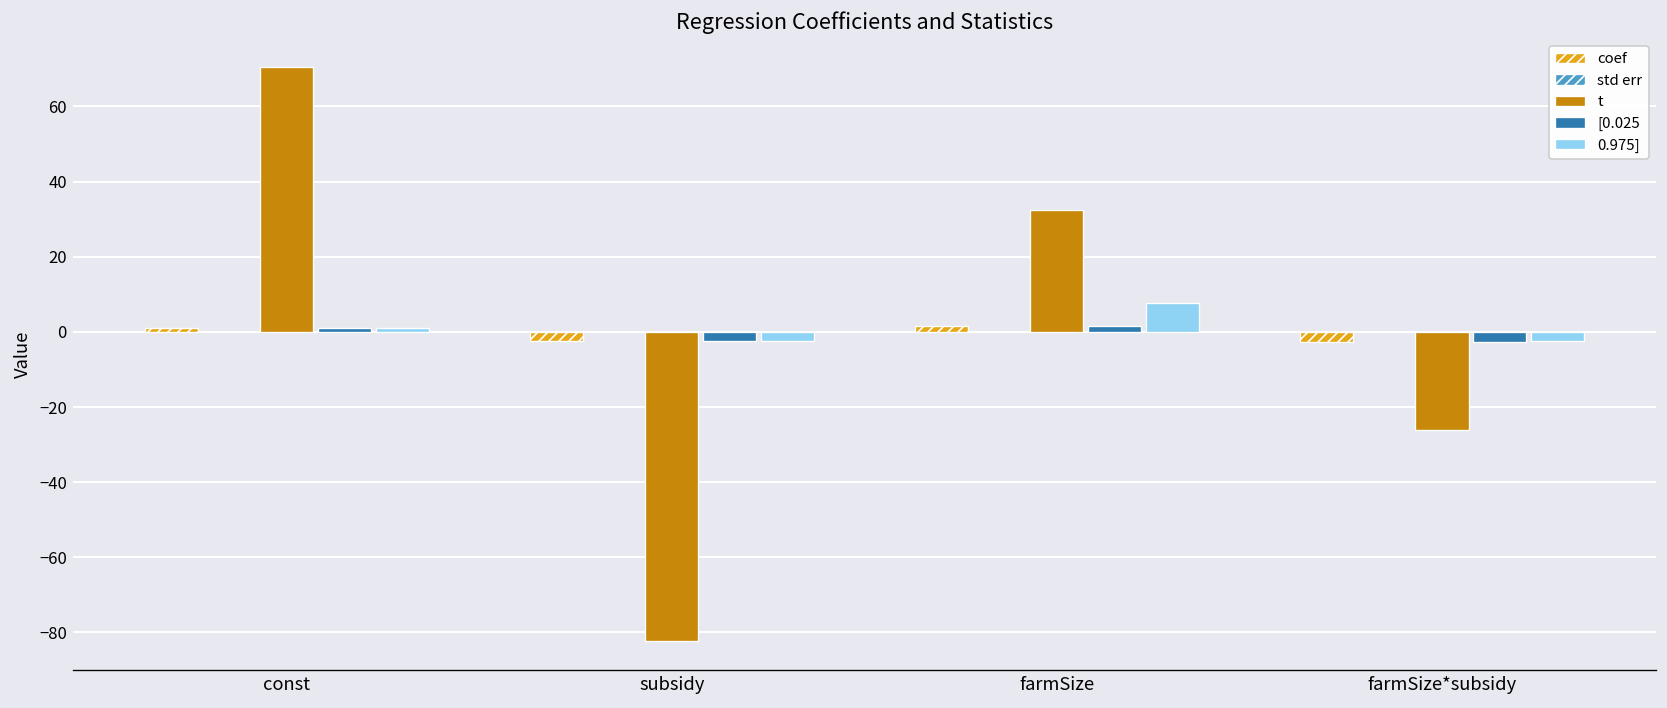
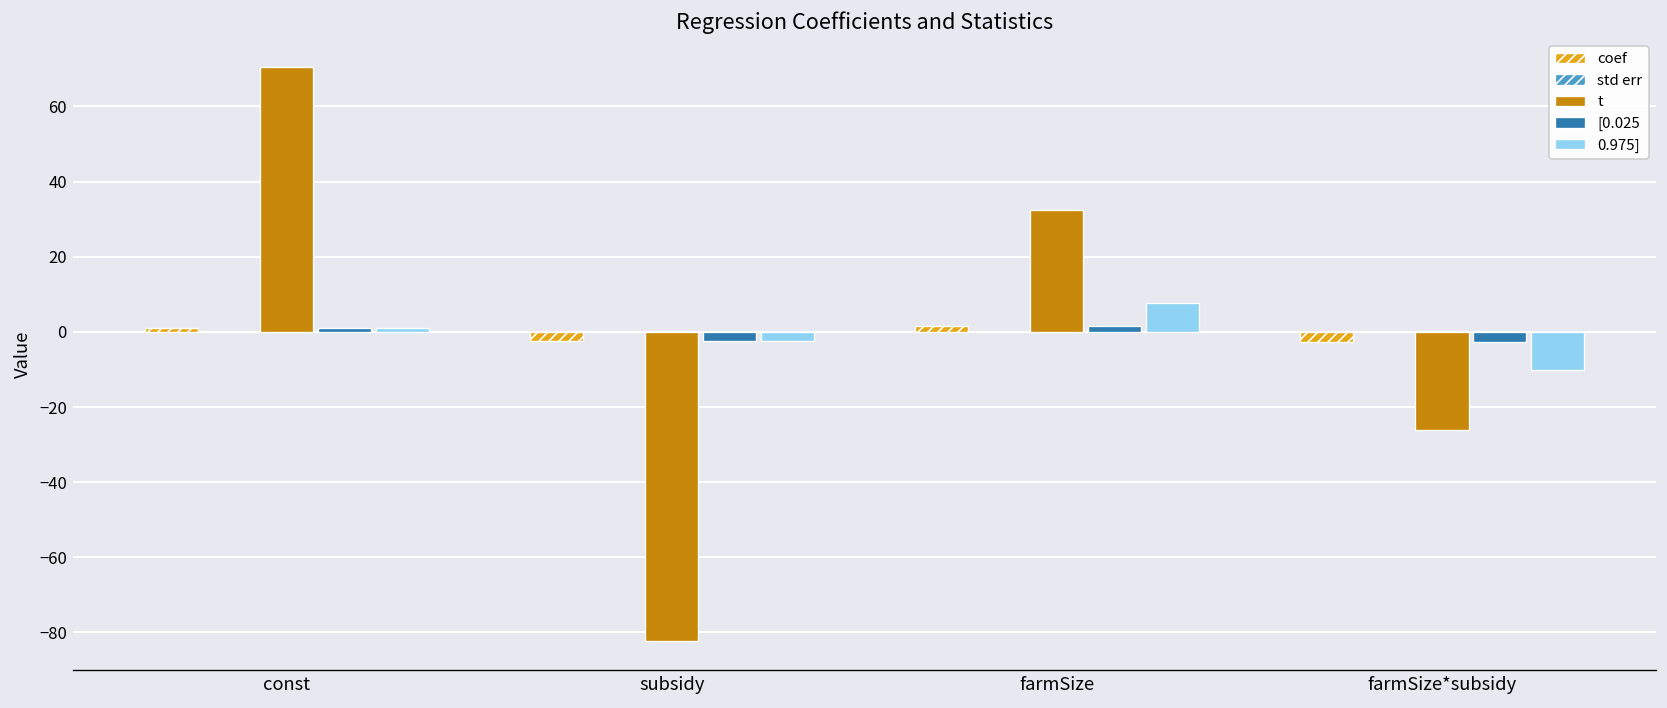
0.975], farmSize*subsidy: -2 -> -10
